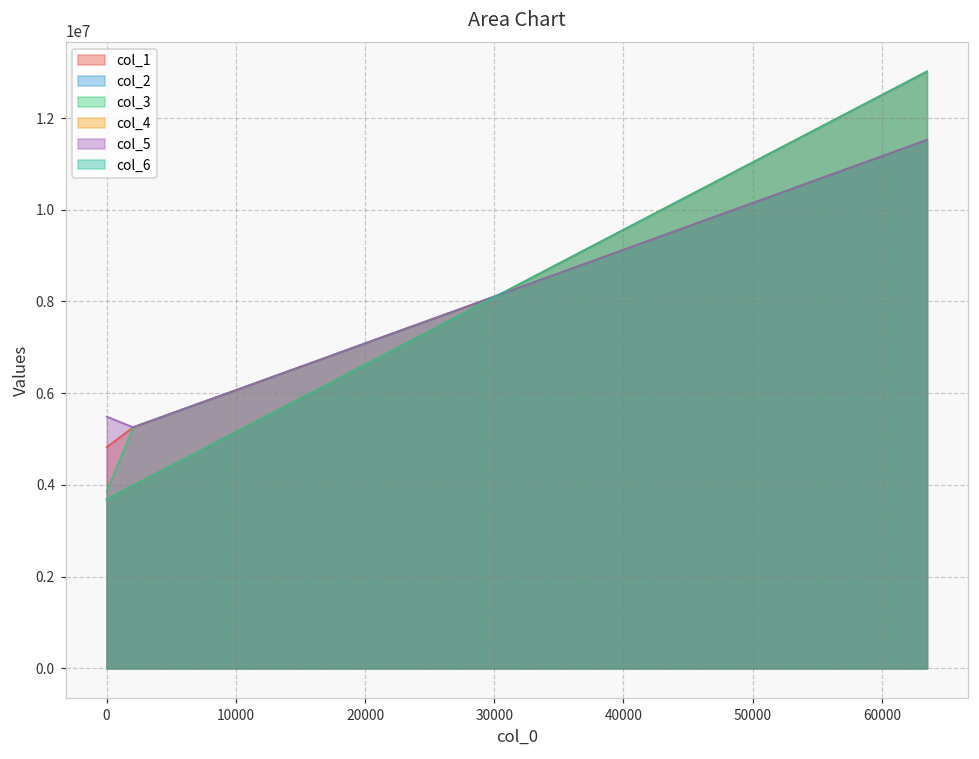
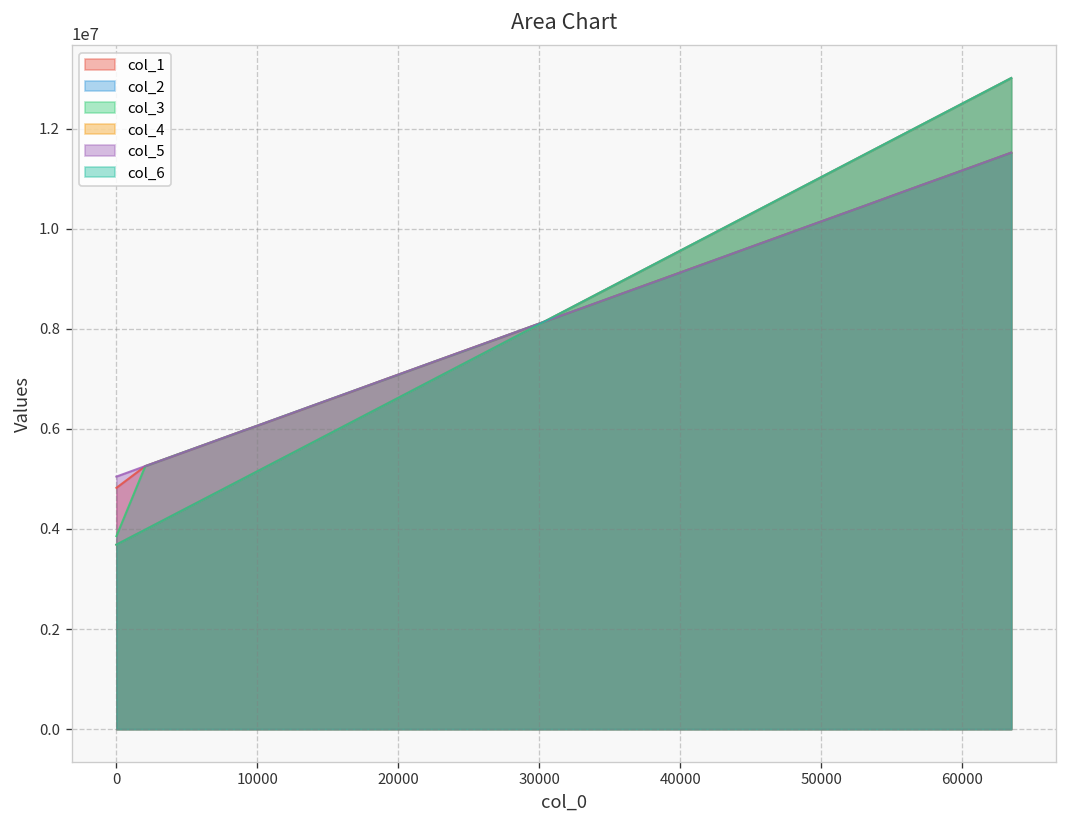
col_5, 0: 5500000 -> 5000000
